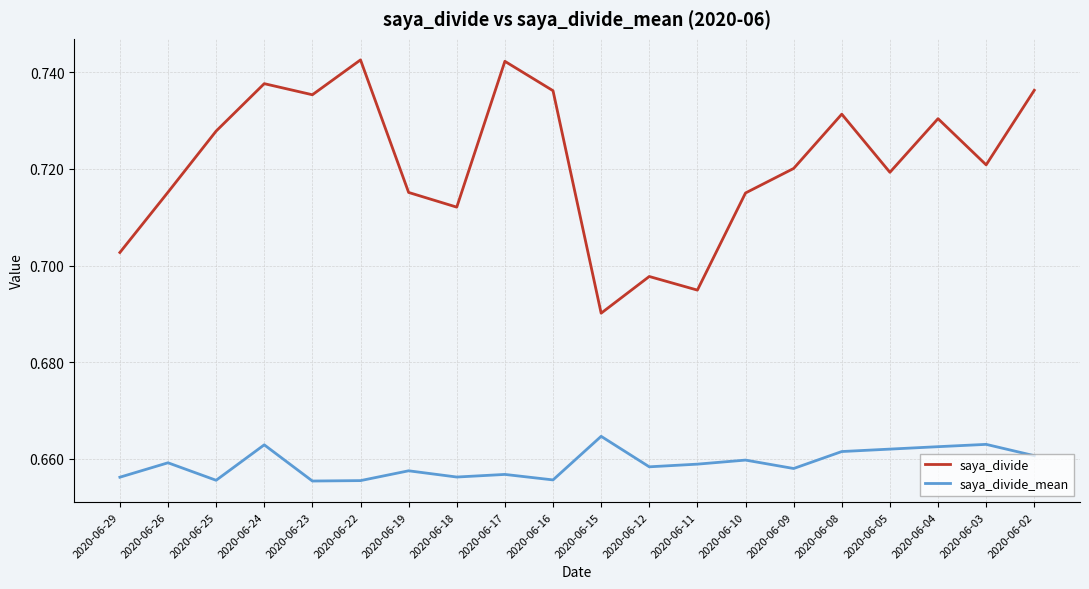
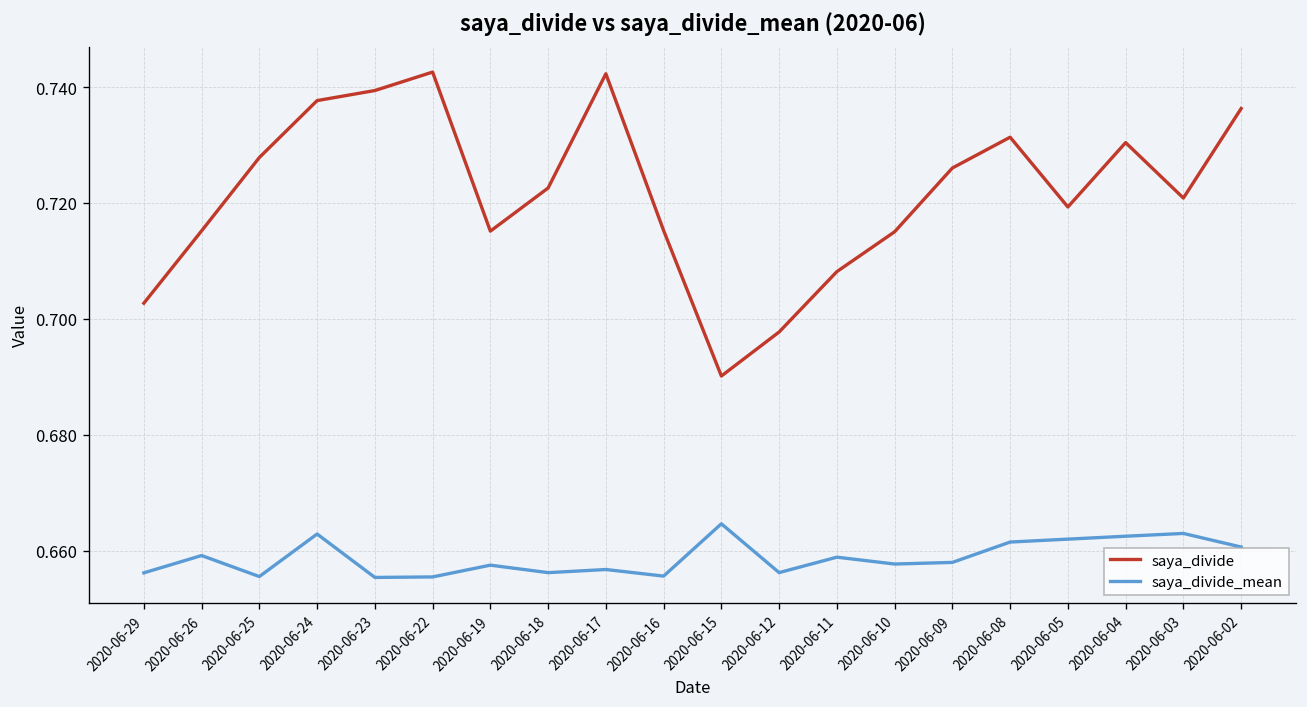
saya_divide, 2020-06-23: 0.735 -> 0.739
saya_divide, 2020-06-18: 0.712 -> 0.723
saya_divide, 2020-06-16: 0.736 -> 0.715
saya_divide_mean, 2020-06-12: 0.658 -> 0.656
saya_divide, 2020-06-11: 0.695 -> 0.708
saya_divide_mean, 2020-06-10: 0.660 -> 0.658
saya_divide, 2020-06-09: 0.720 -> 0.726
